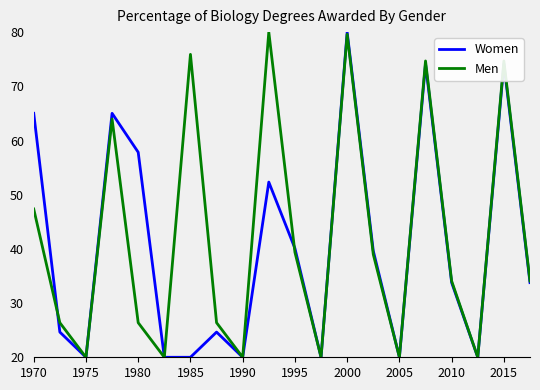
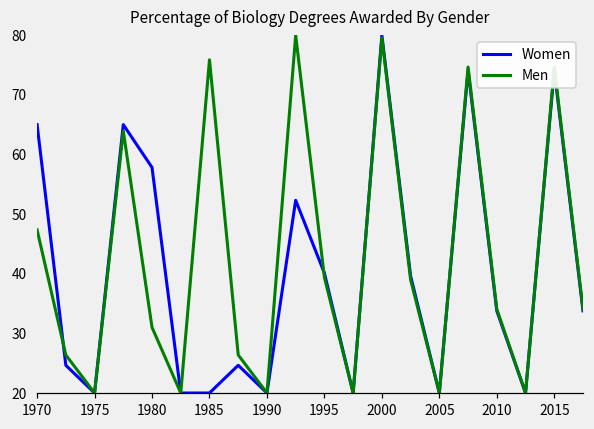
Men, 1980: 26 -> 31
